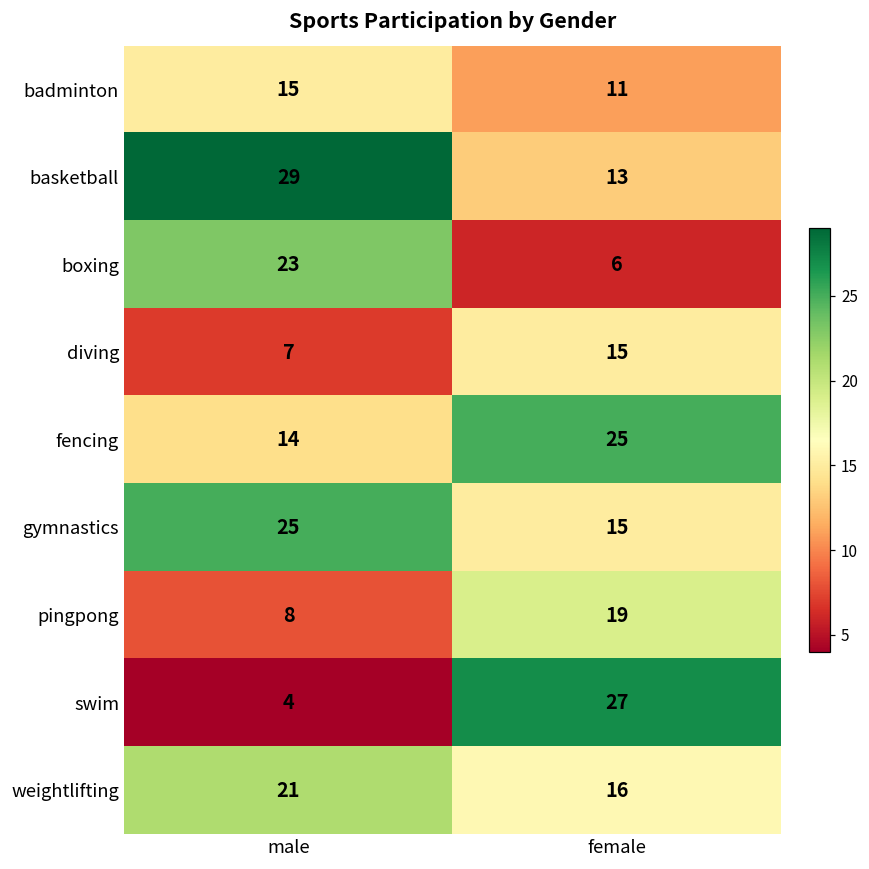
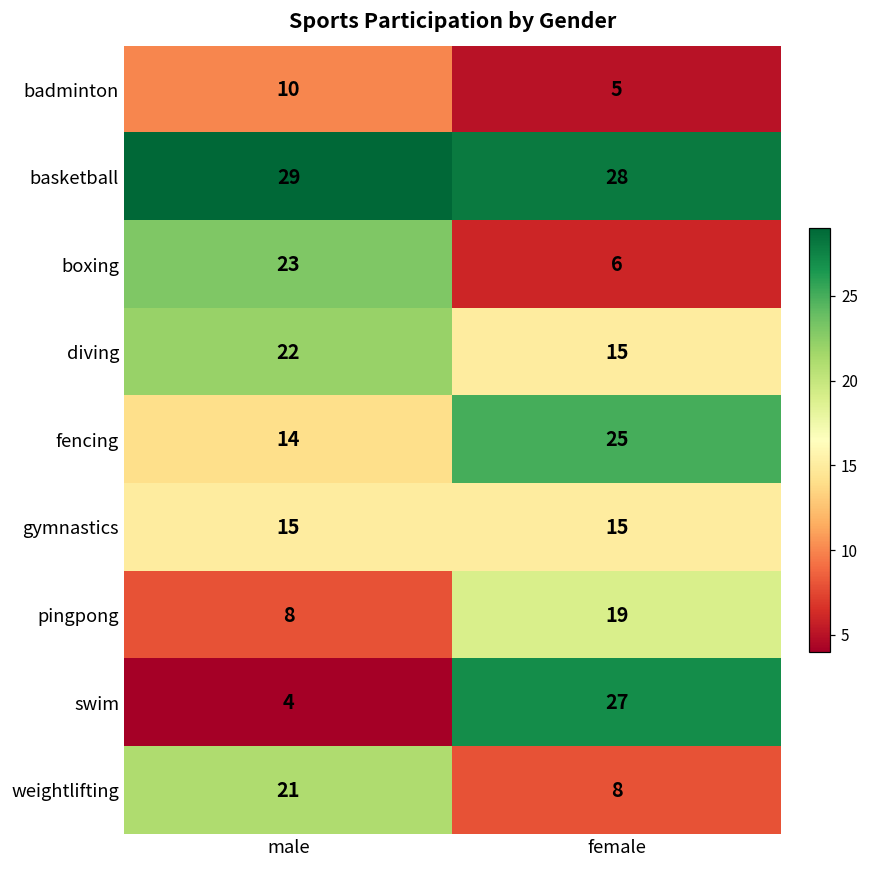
badminton, male: 15 -> 10
badminton, female: 11 -> 5
basketball, female: 13 -> 28
diving, male: 7 -> 22
gymnastics, male: 25 -> 15
weightlifting, female: 16 -> 8
